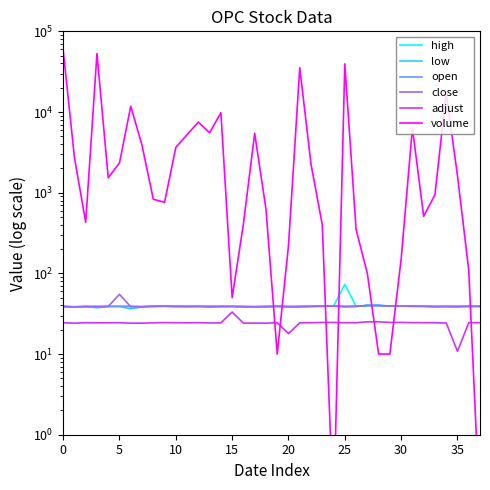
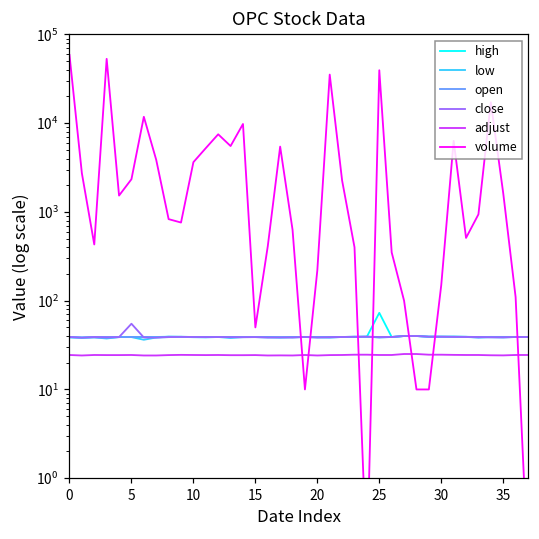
adjust, 15: 33 -> 24
adjust, 20: 18 -> 24
adjust, 35: 11 -> 24
